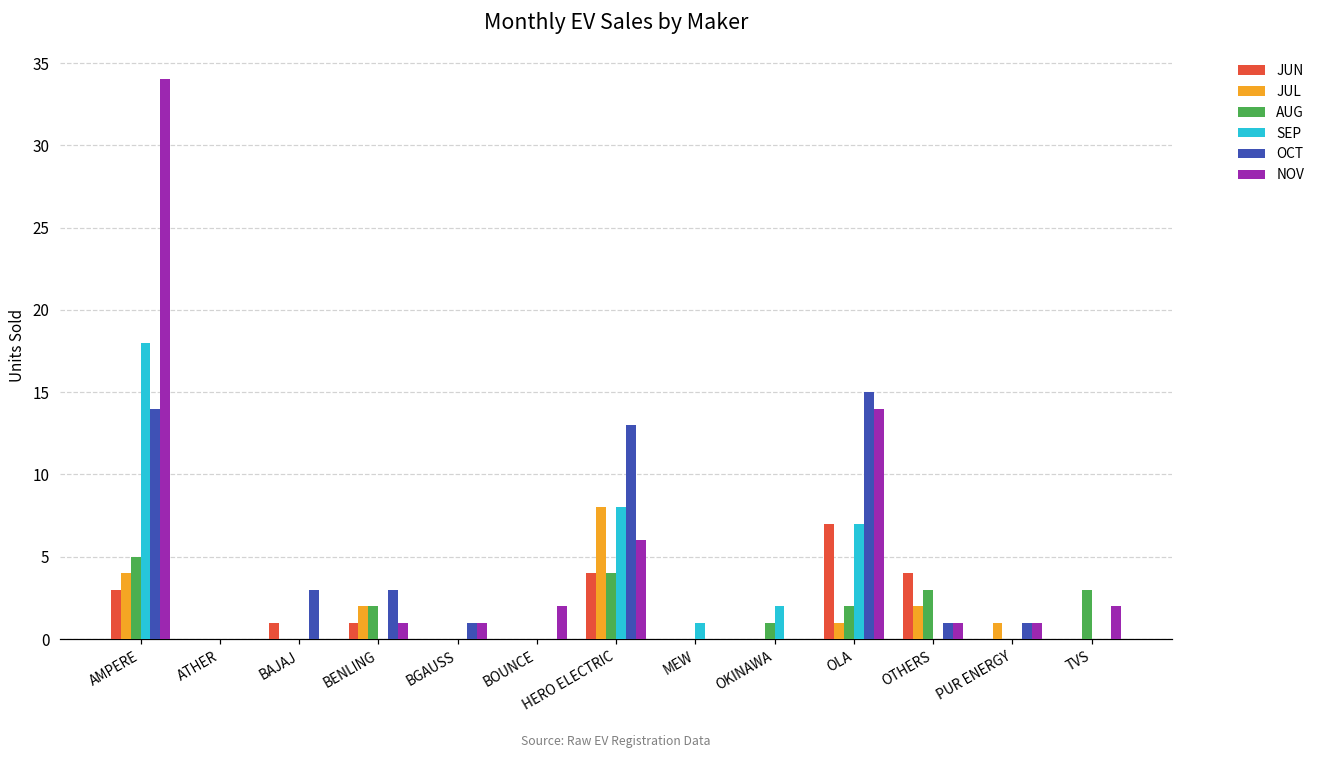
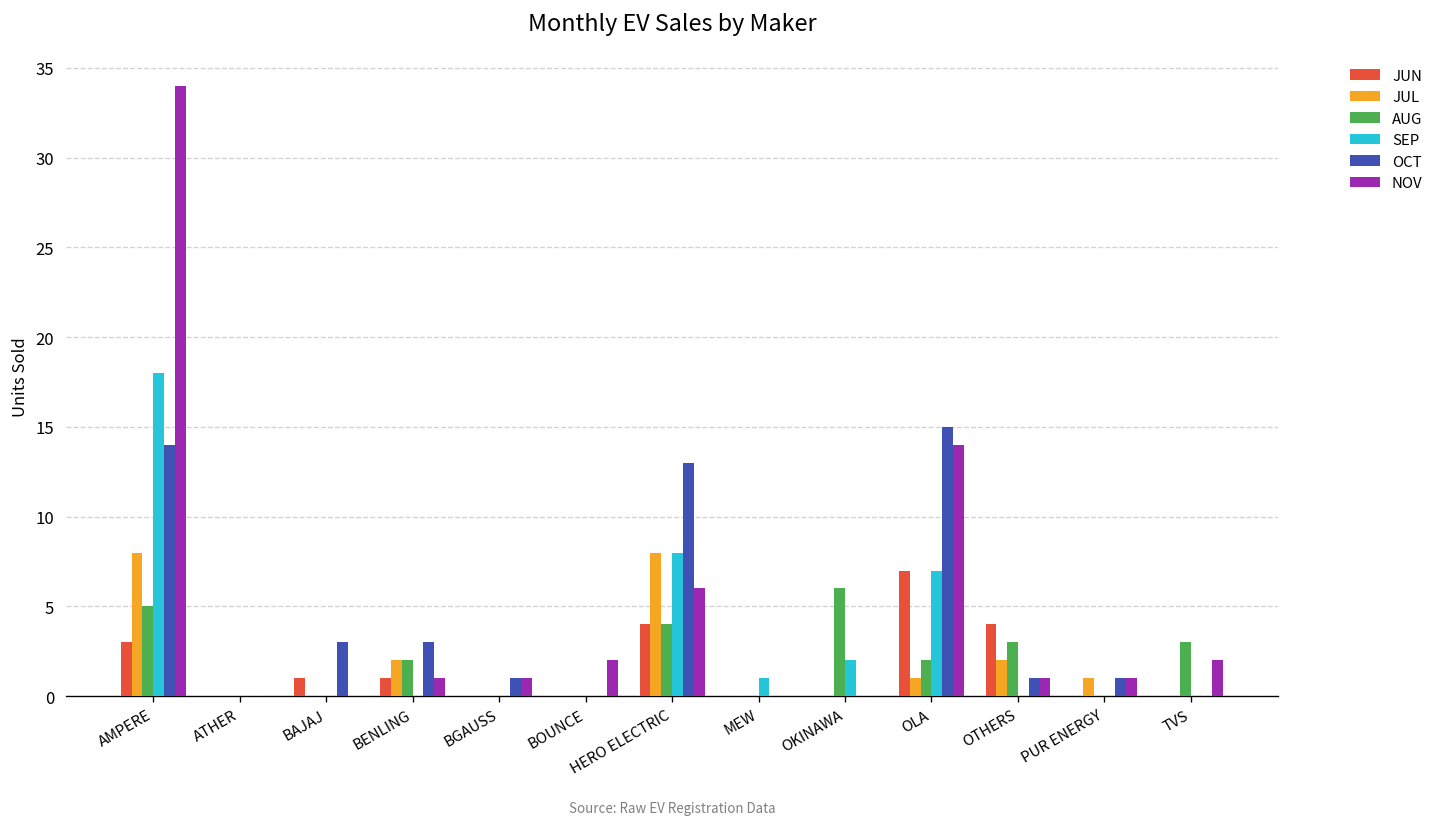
JUL, AMPERE: 4 -> 8
AUG, OKINAWA: 1 -> 6
